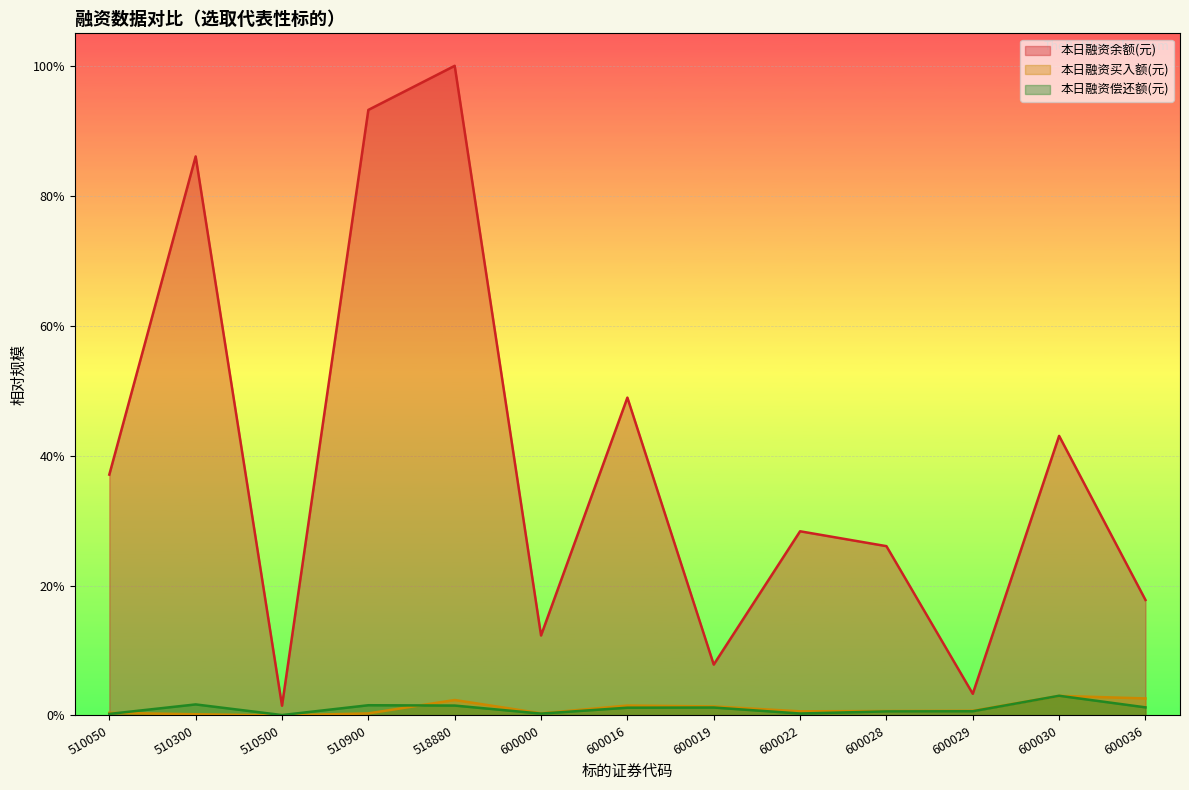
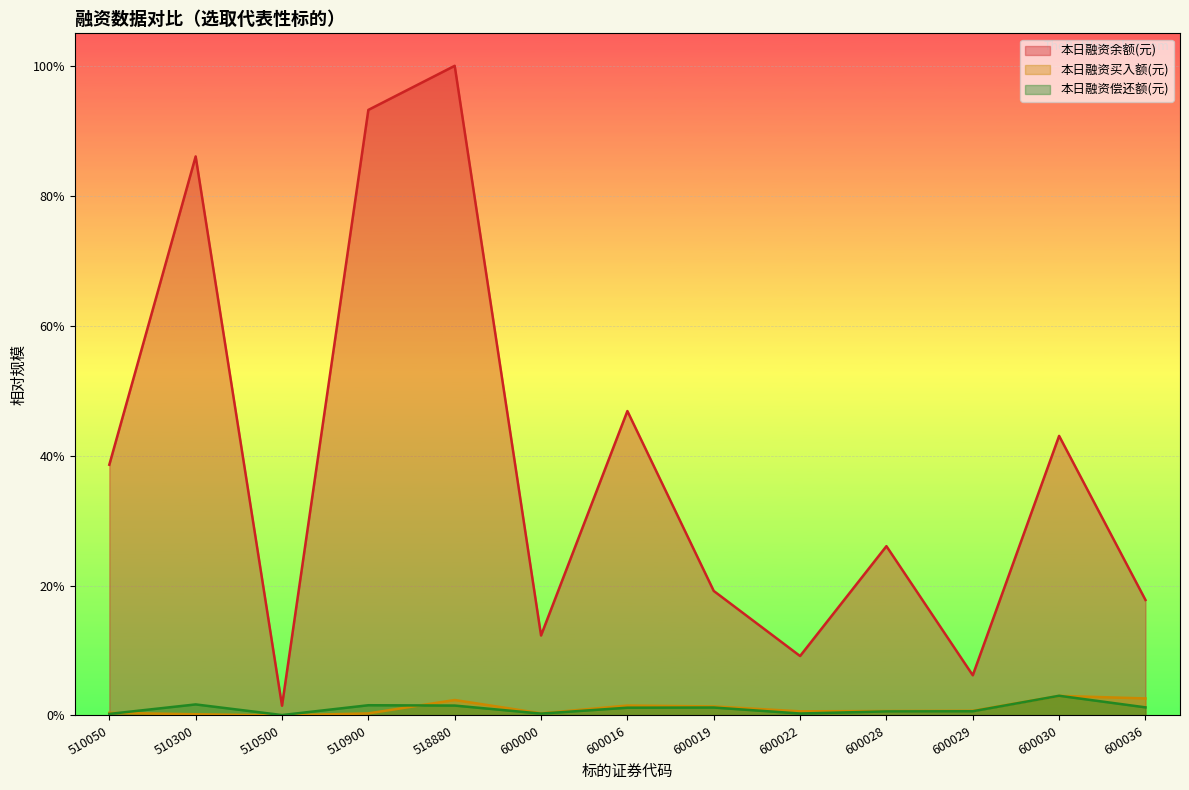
本日融资余额(元), 510050: 37% -> 39%
本日融资余额(元), 600016: 49% -> 47%
本日融资余额(元), 600019: 8% -> 19%
本日融资余额(元), 600022: 28% -> 9%
本日融资余额(元), 600029: 3% -> 6%
